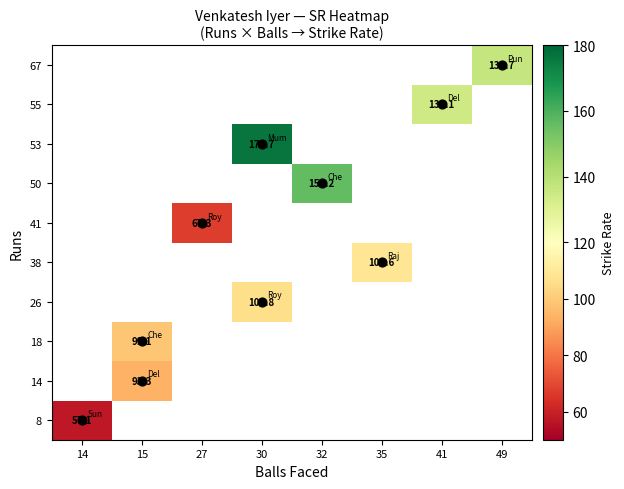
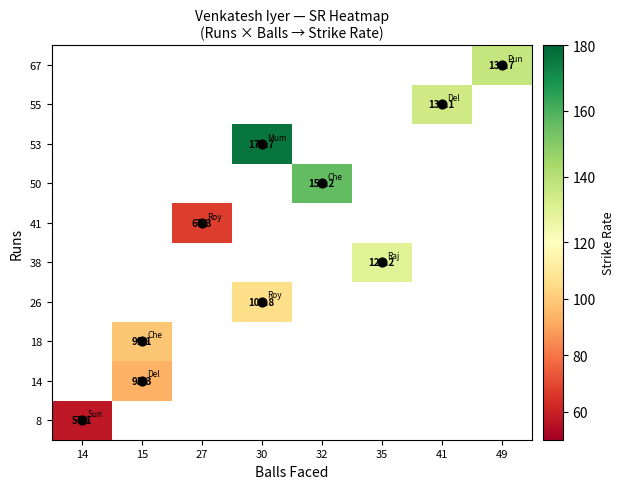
38, 35: 108.6 -> 129.2
